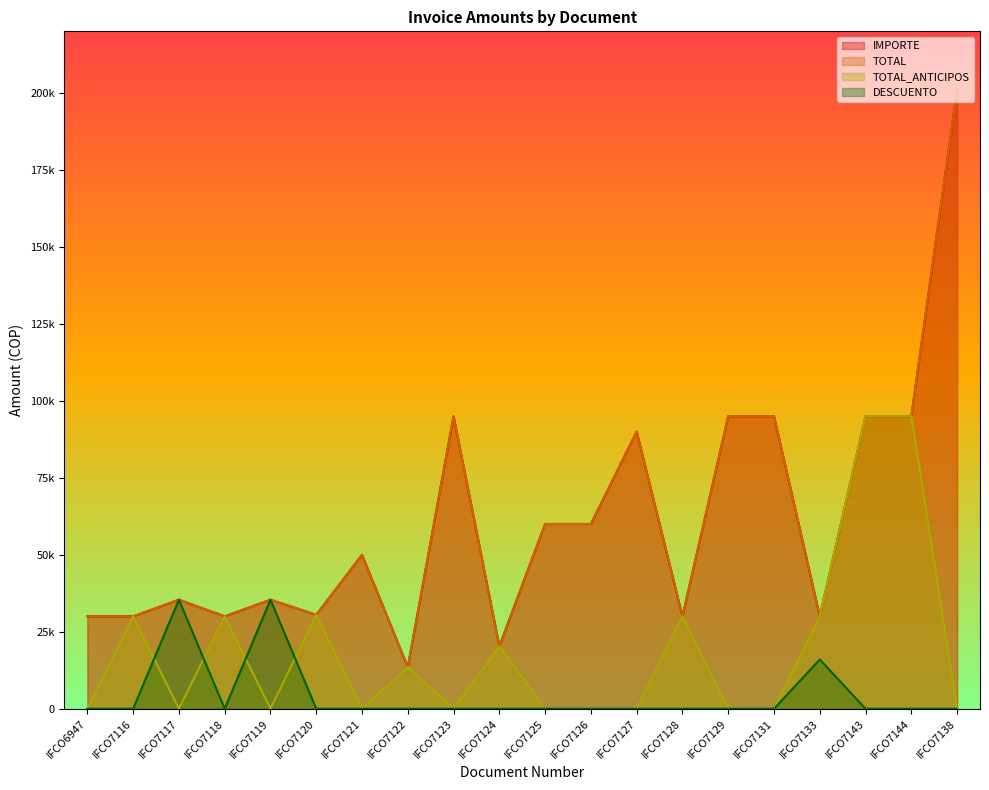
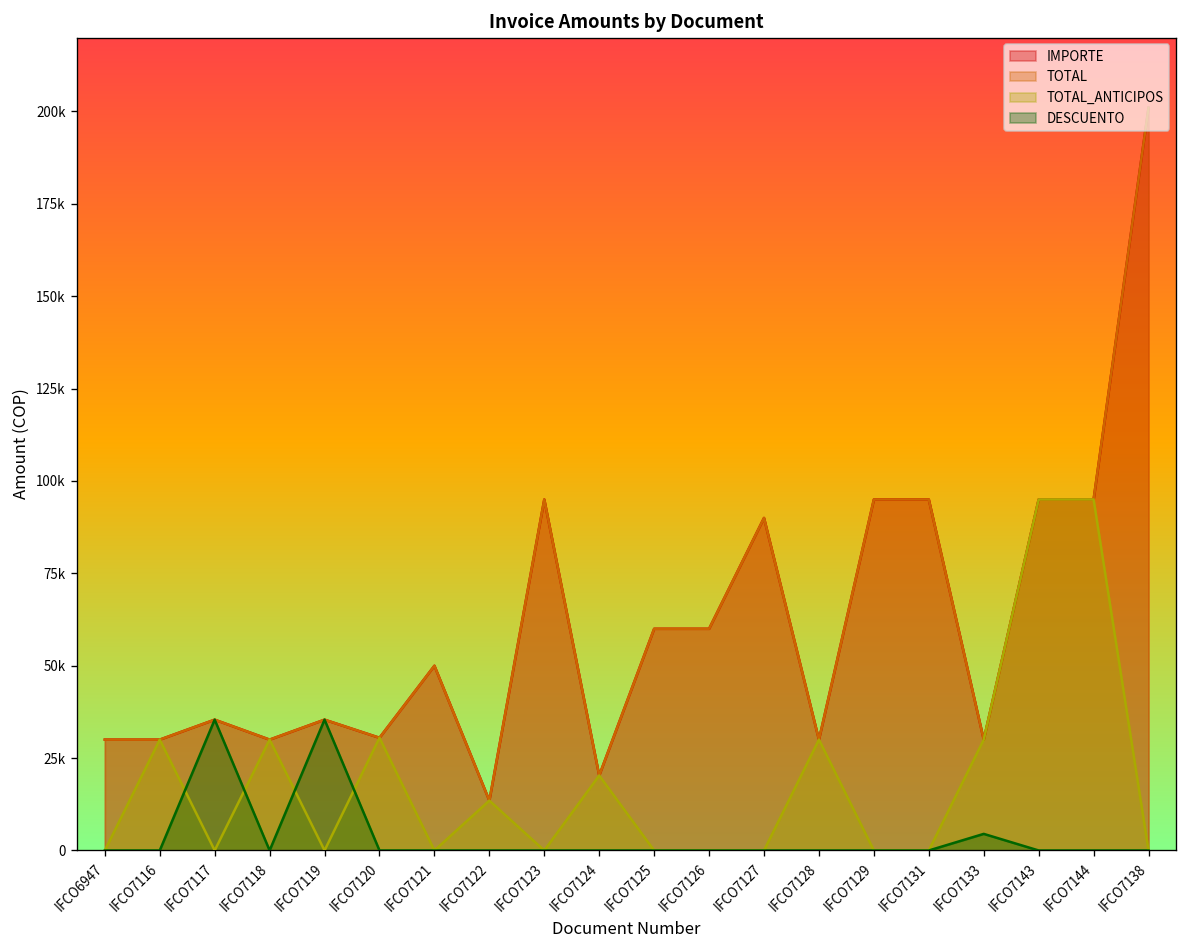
DESCUENTO, IFCO7133: 16000 -> 4000
